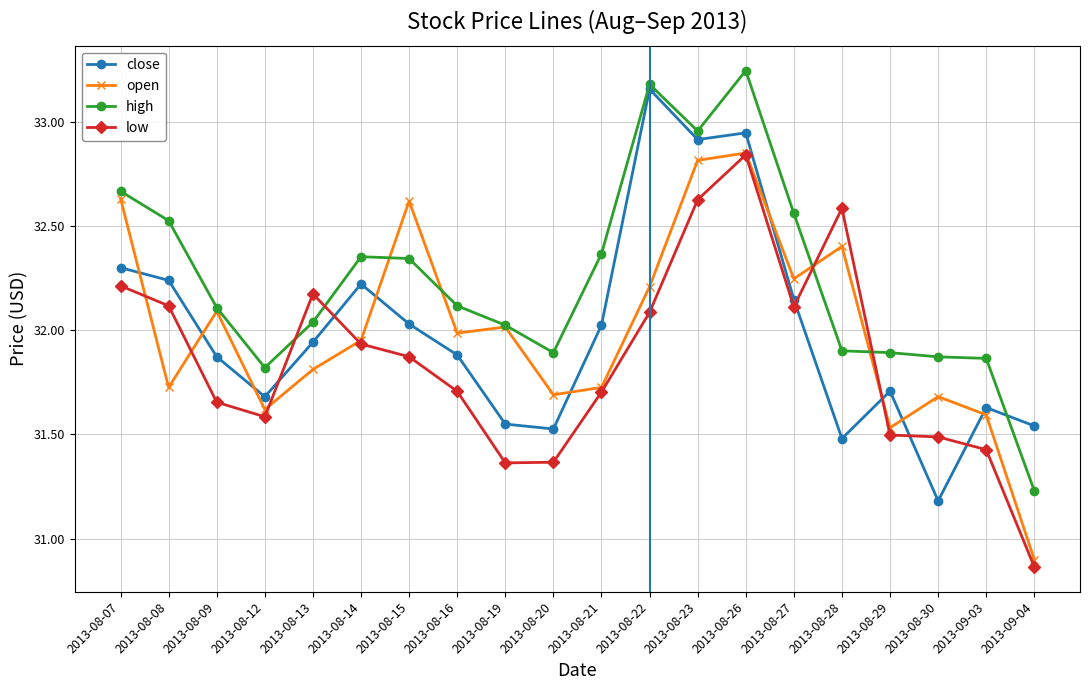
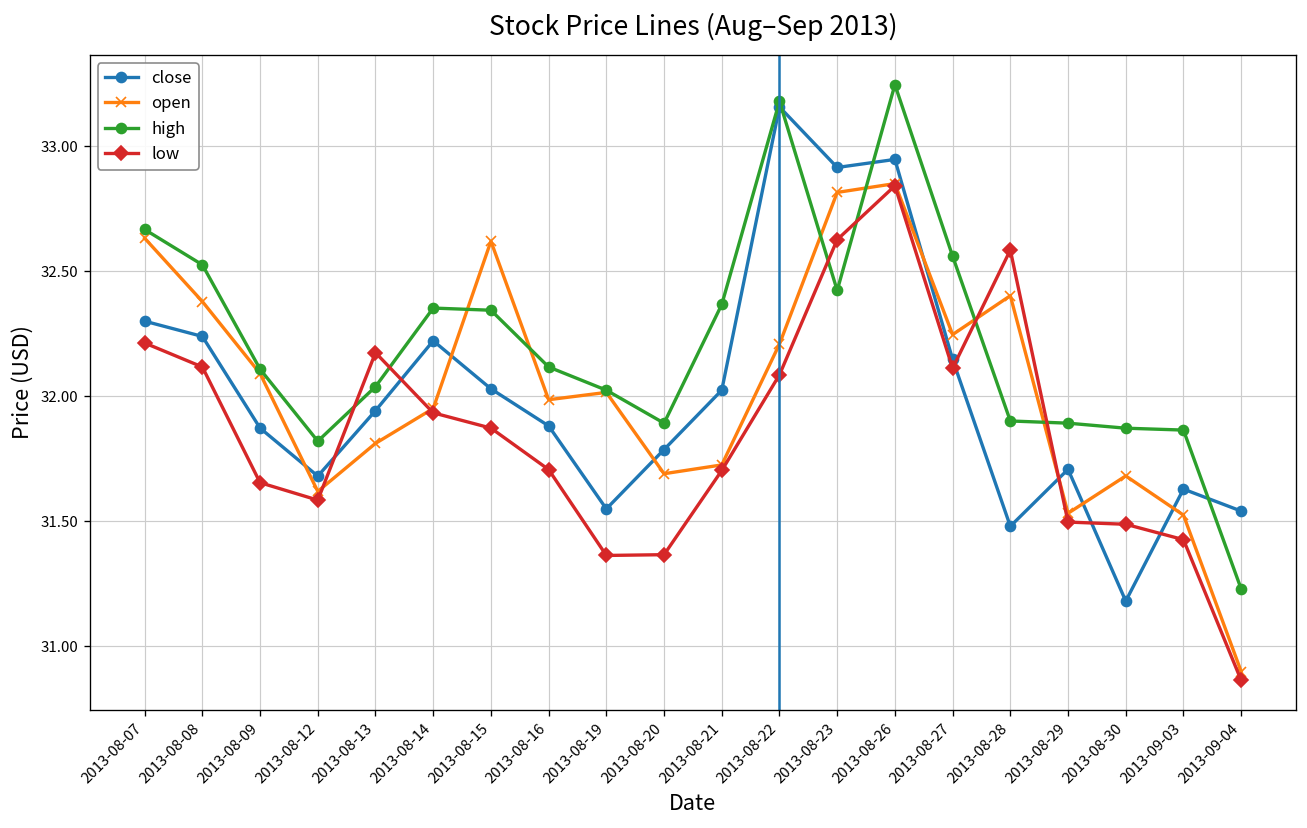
open, 2013-08-08: 31.73 -> 32.38
close, 2013-08-20: 31.53 -> 31.79
high, 2013-08-23: 32.96 -> 32.42
open, 2013-09-03: 31.59 -> 31.52
